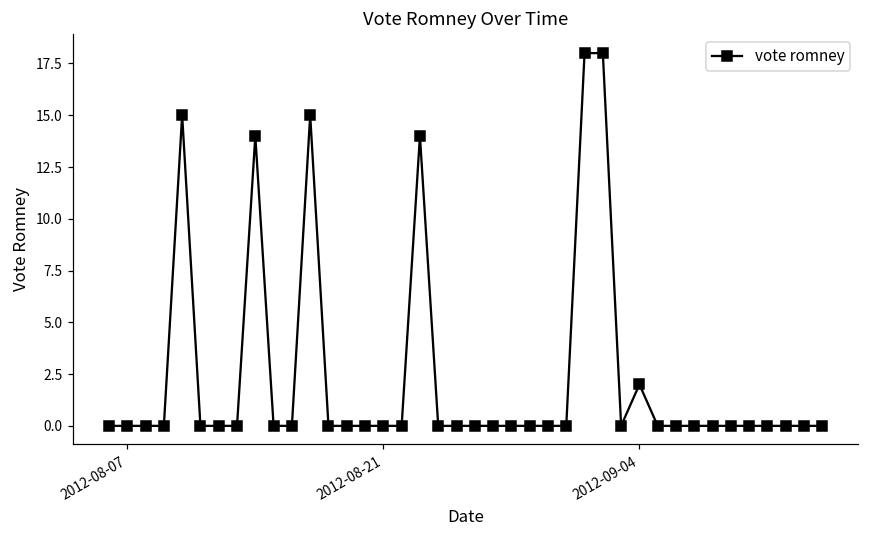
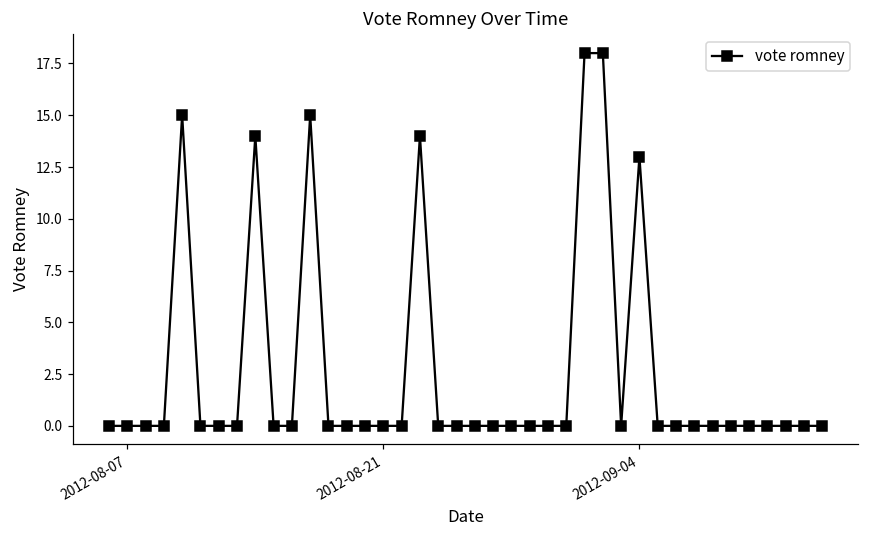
2012-09-04: 2 -> 13
